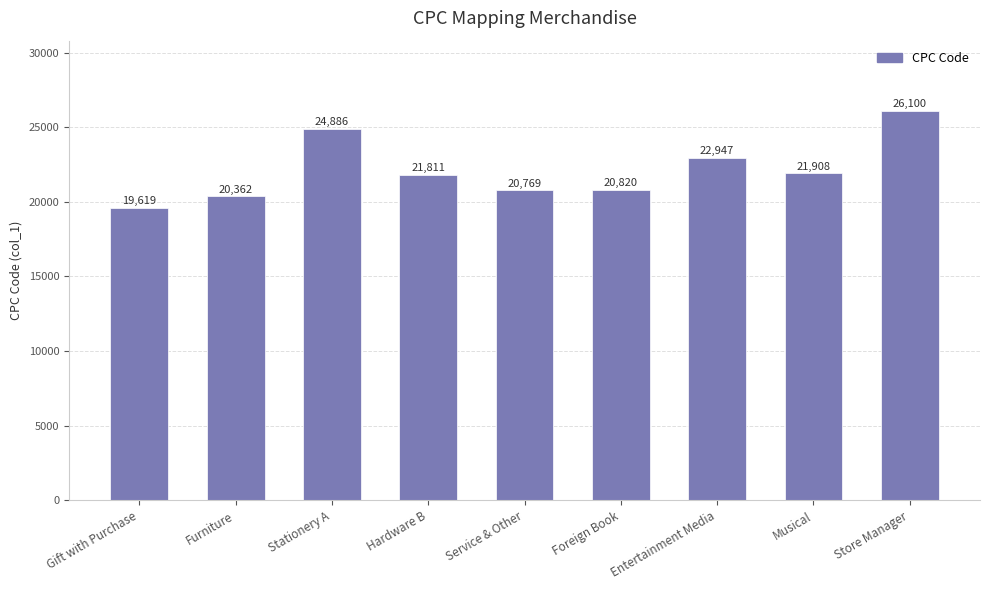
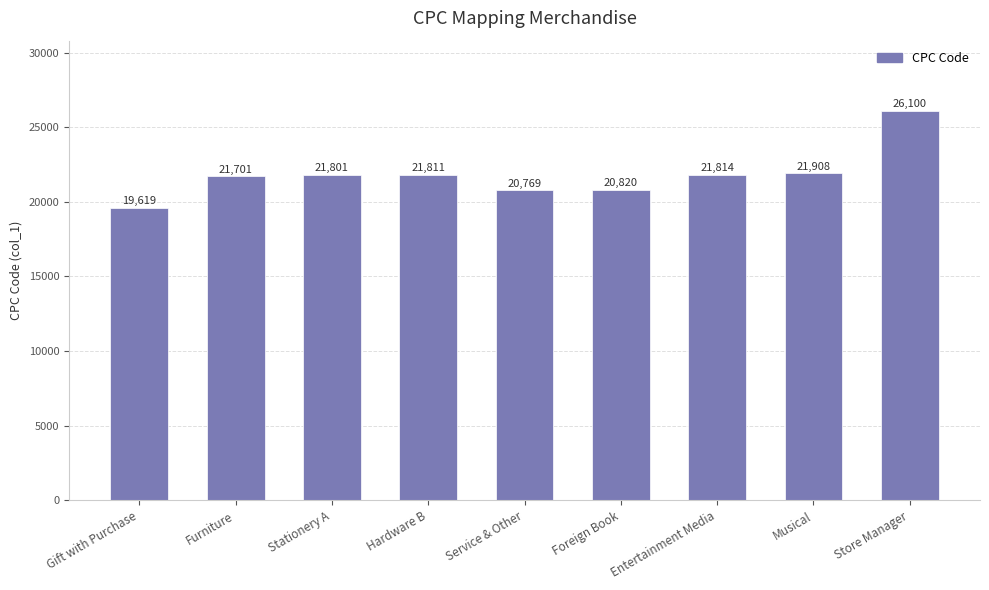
Furniture: 20,362 -> 21,701
Stationery A: 24,886 -> 21,801
Entertainment Media: 22,947 -> 21,814
